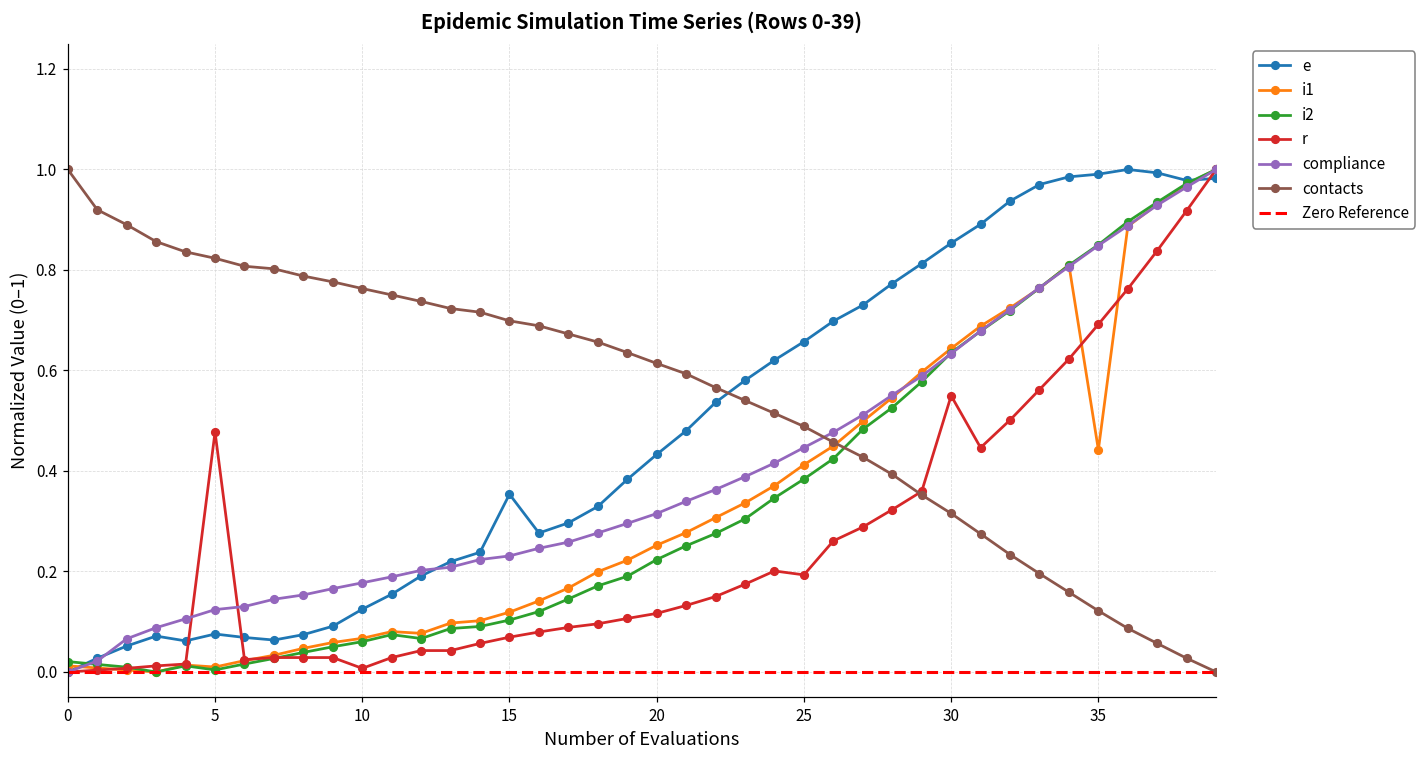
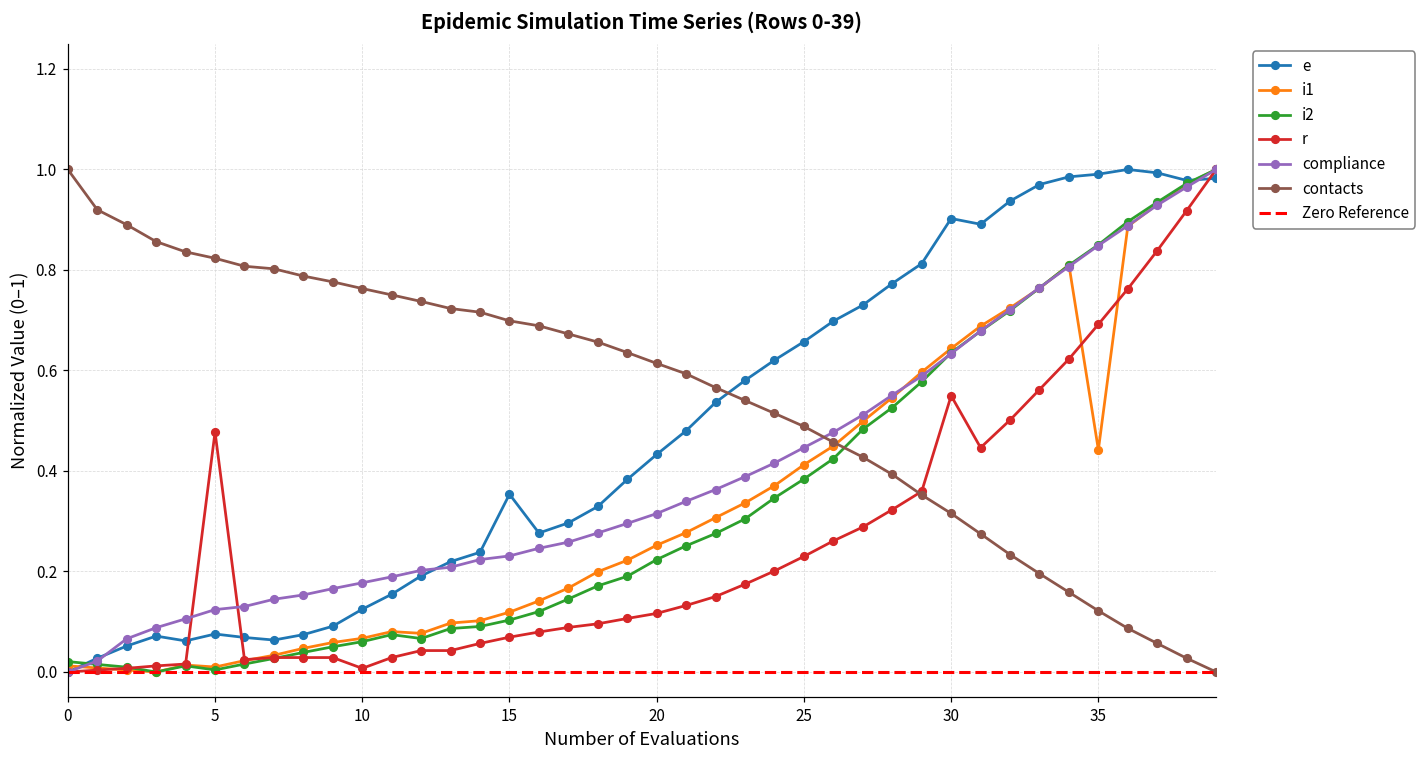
r, 25: 0.19 -> 0.23
e, 30: 0.85 -> 0.90
